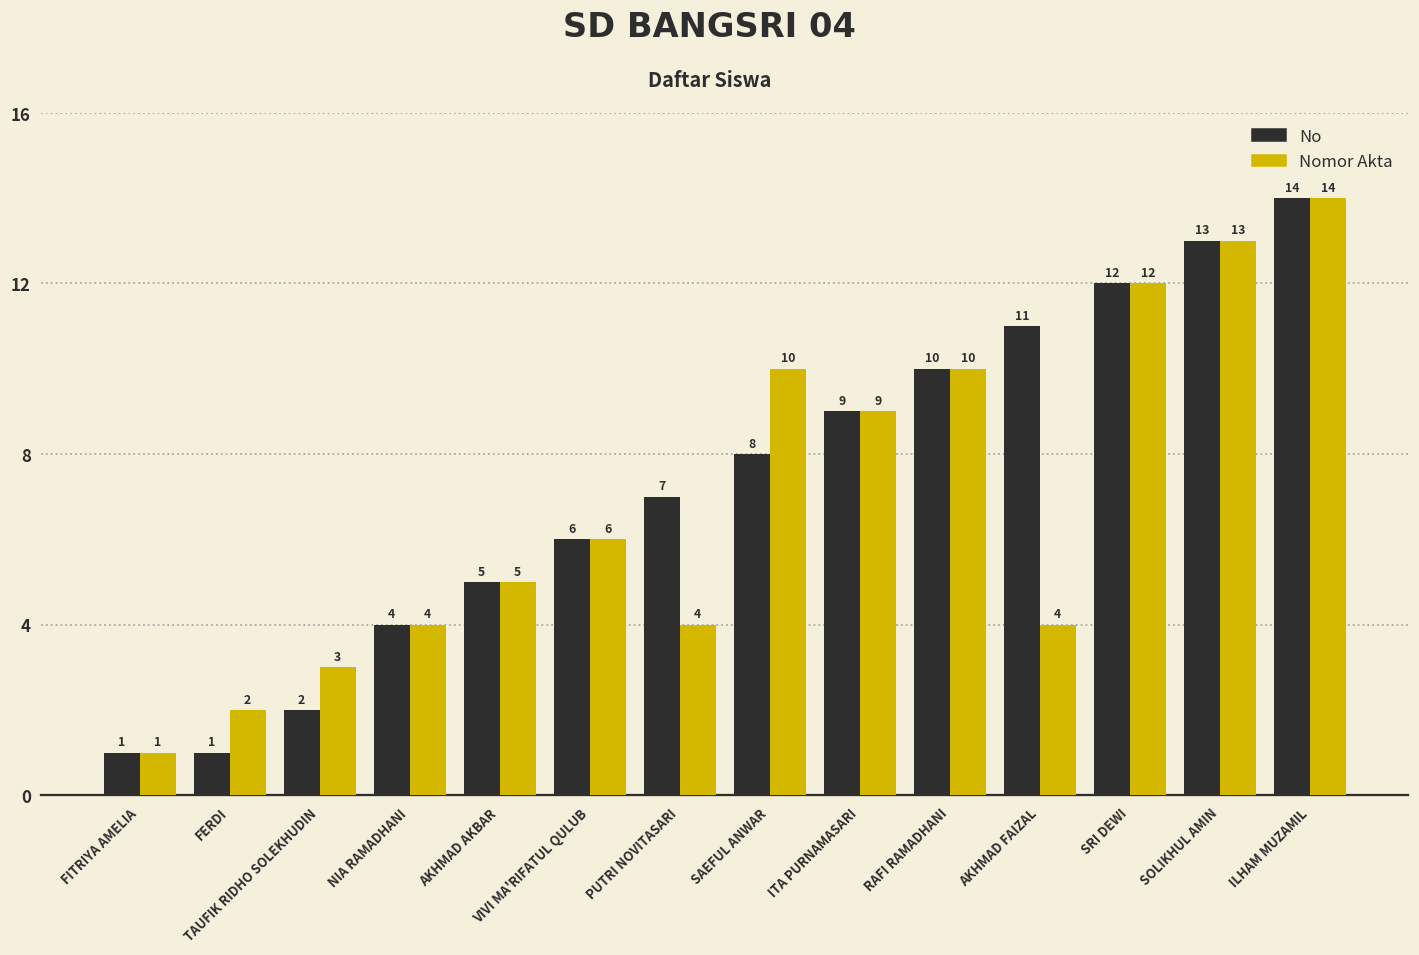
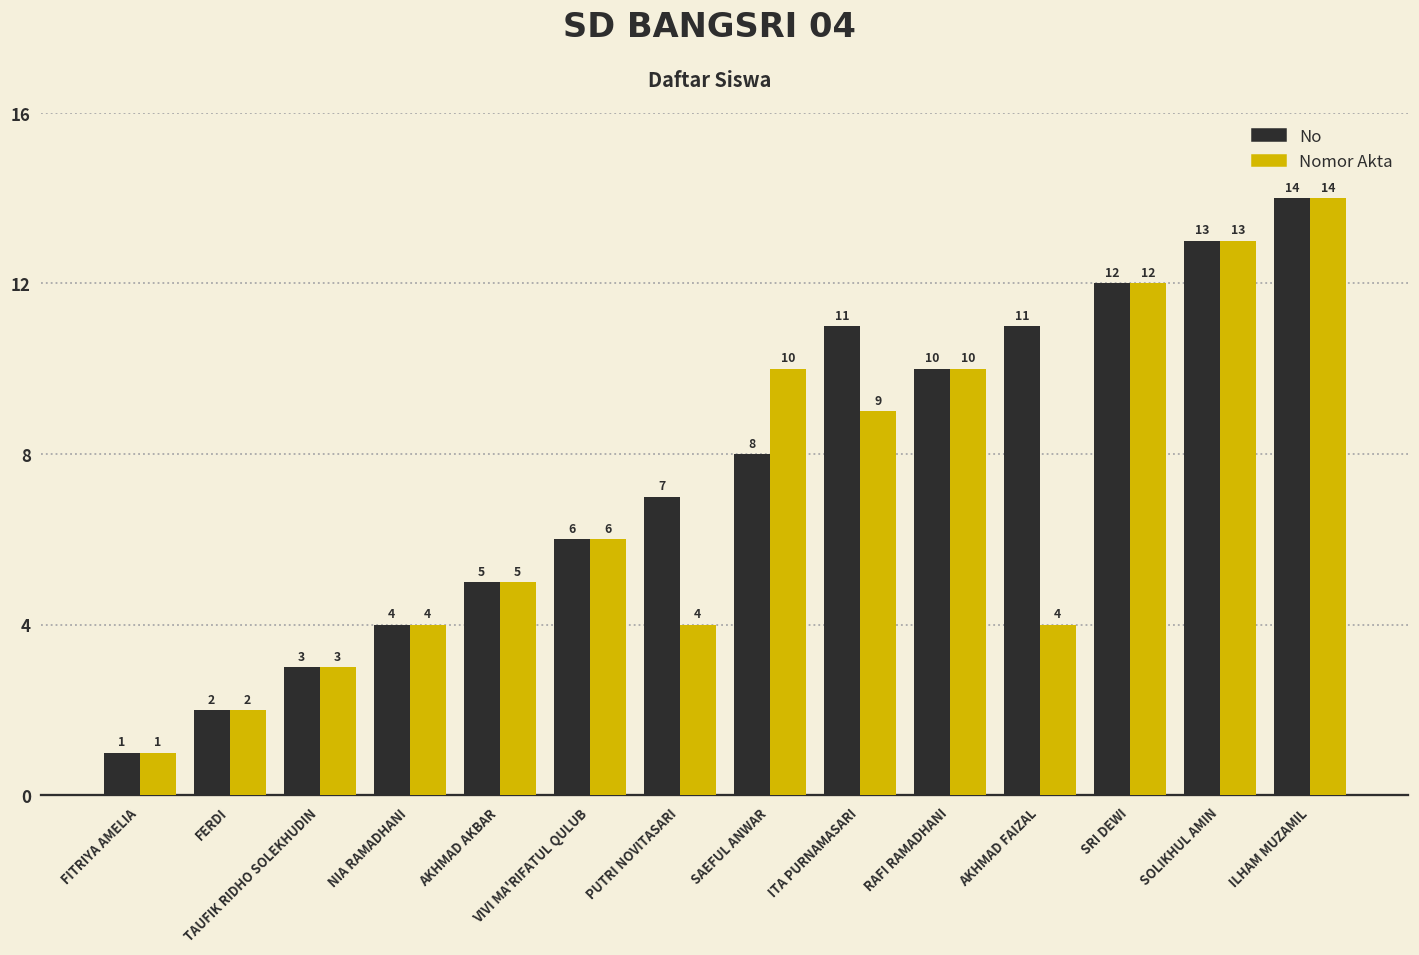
No, FERDI: 1 -> 2
No, TAUFIK RIDHO SOLEKHUDIN: 2 -> 3
No, ITA PURNAMASARI: 9 -> 11
